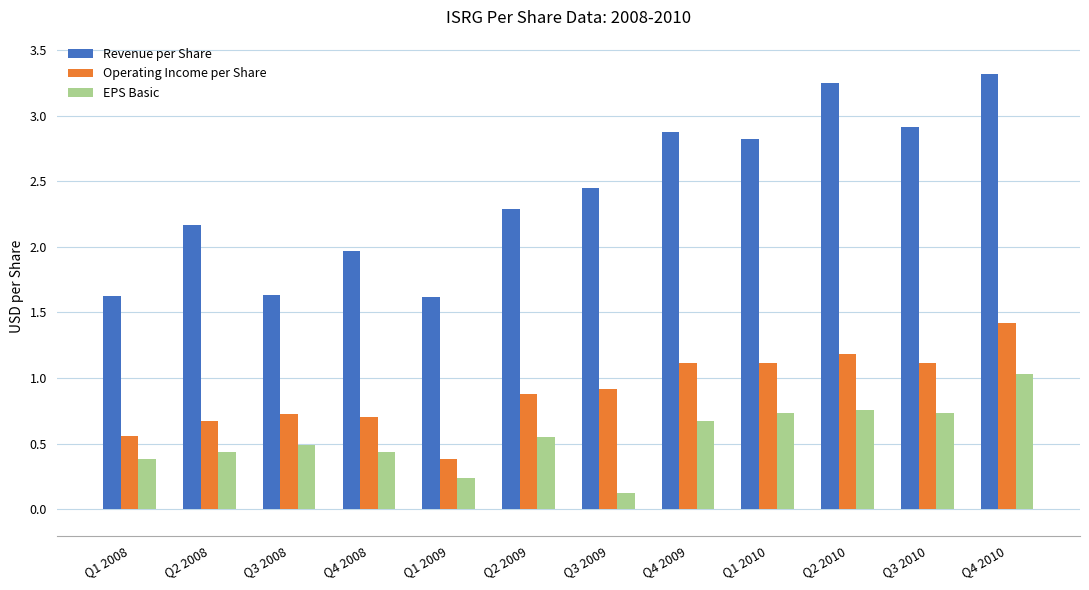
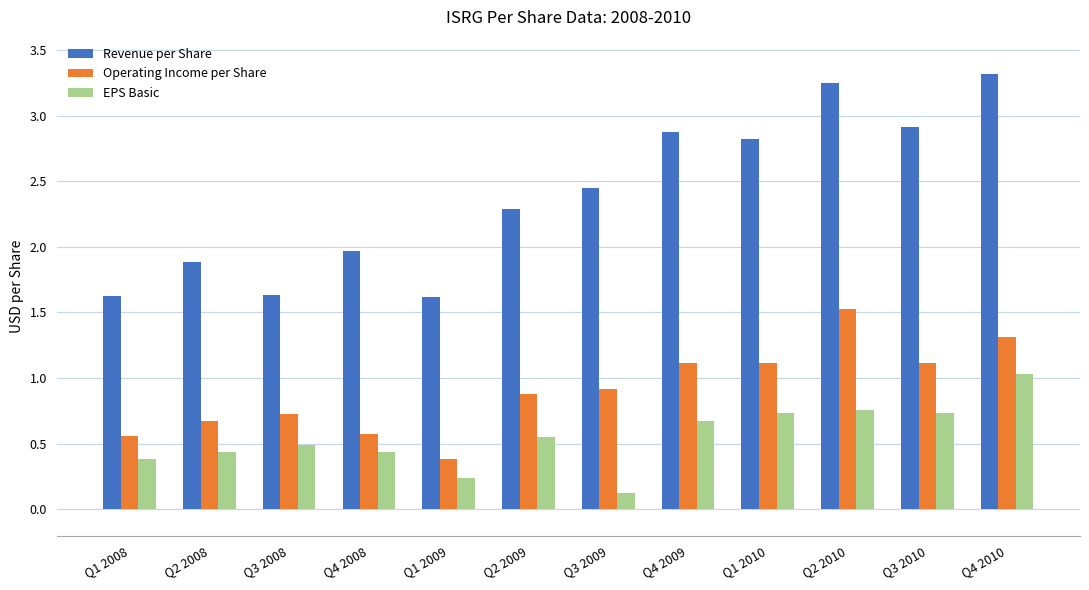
Revenue per Share, Q2 2008: 2.16 -> 1.88
Operating Income per Share, Q4 2008: 0.70 -> 0.57
Operating Income per Share, Q2 2010: 1.18 -> 1.53
Operating Income per Share, Q4 2010: 1.42 -> 1.31
